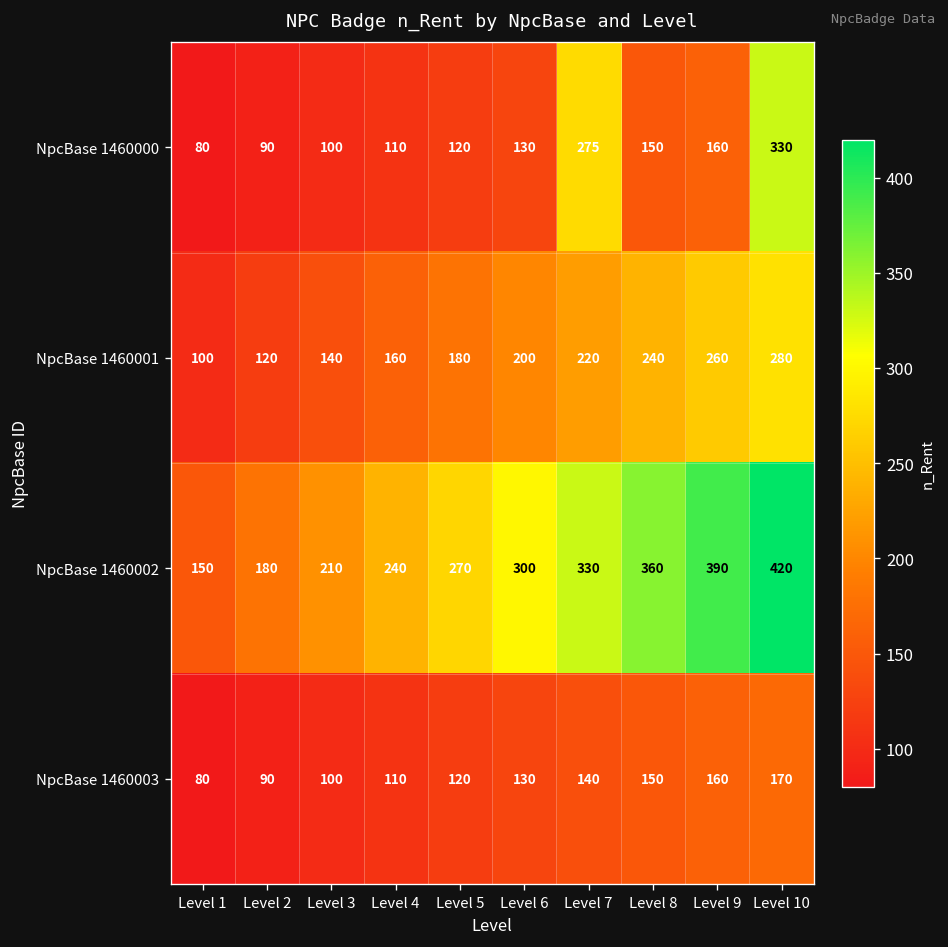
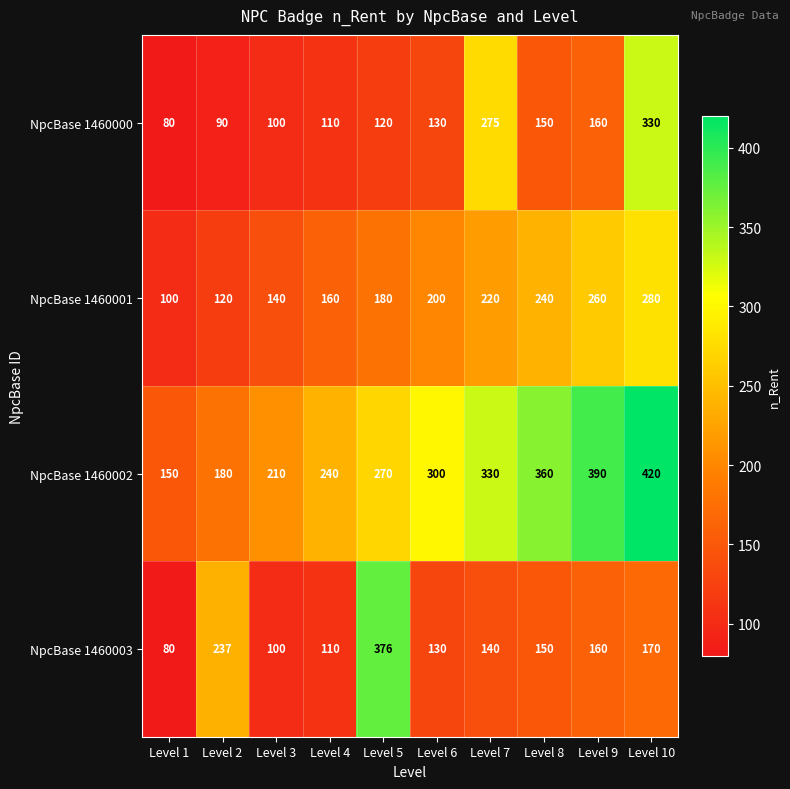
NpcBase 1460003, Level 2: 90 -> 237
NpcBase 1460003, Level 5: 120 -> 376
